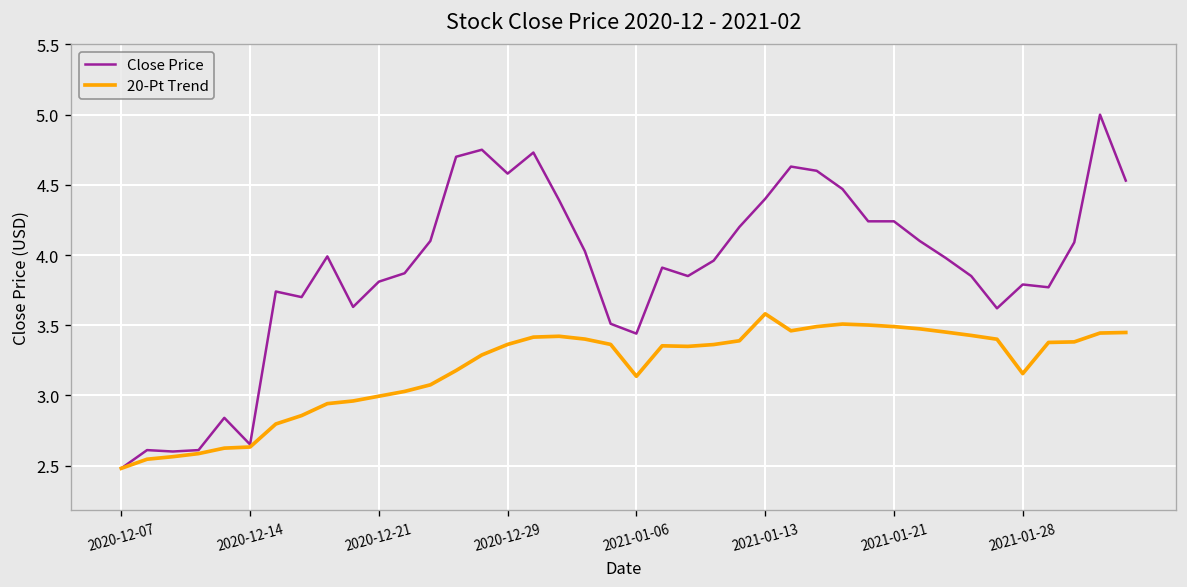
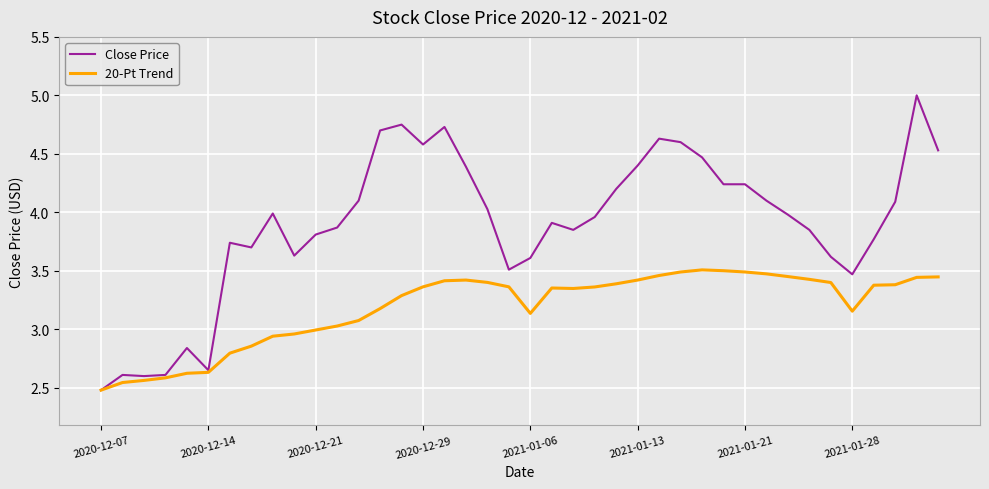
Close Price, 2021-01-06: 3.44 -> 3.61
20-Pt Trend, 2021-01-13: 3.58 -> 3.42
Close Price, 2021-01-28: 3.79 -> 3.47
